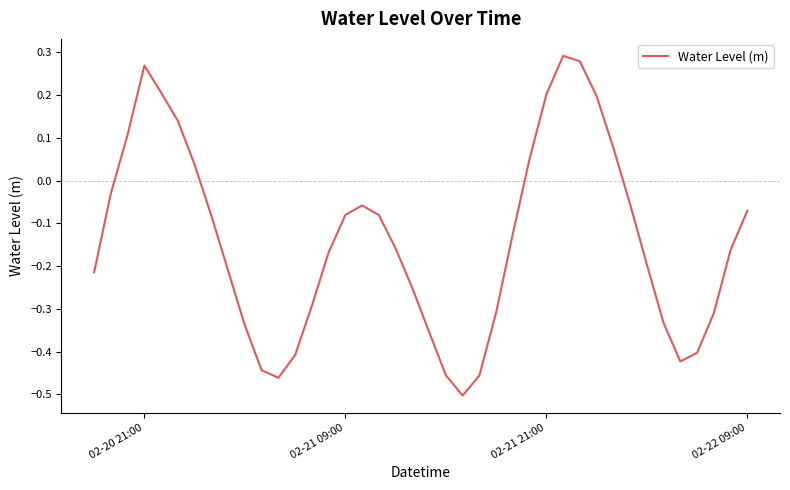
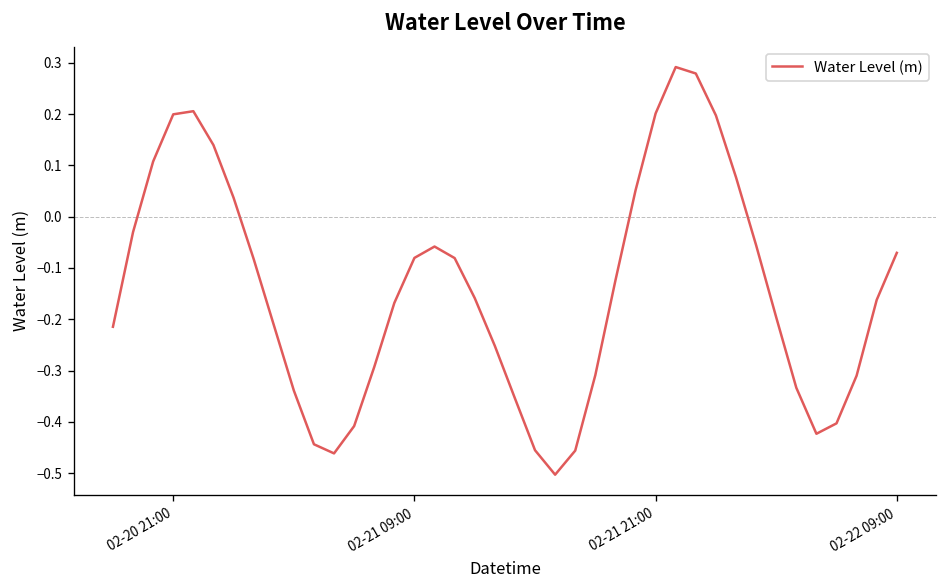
02-20 21:00: 0.27 -> 0.20
